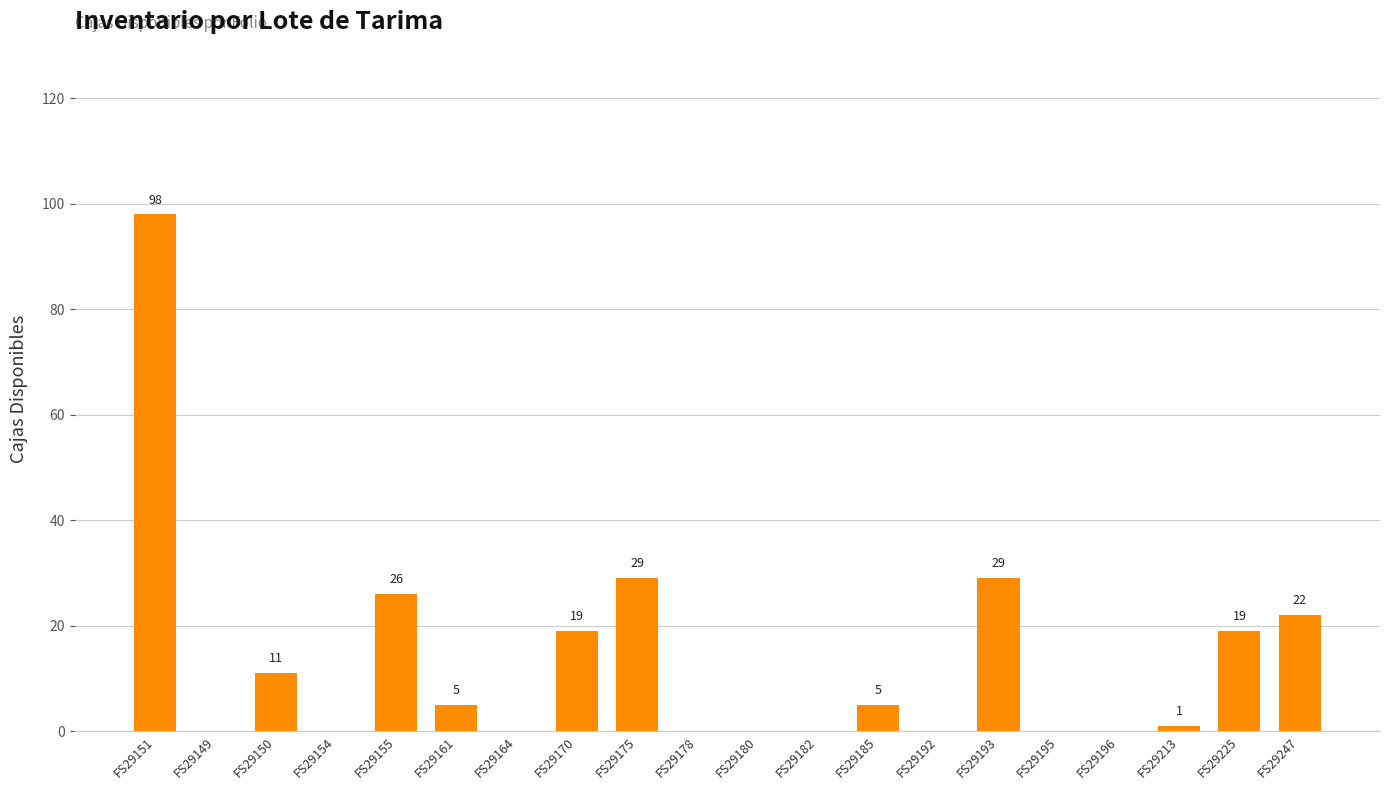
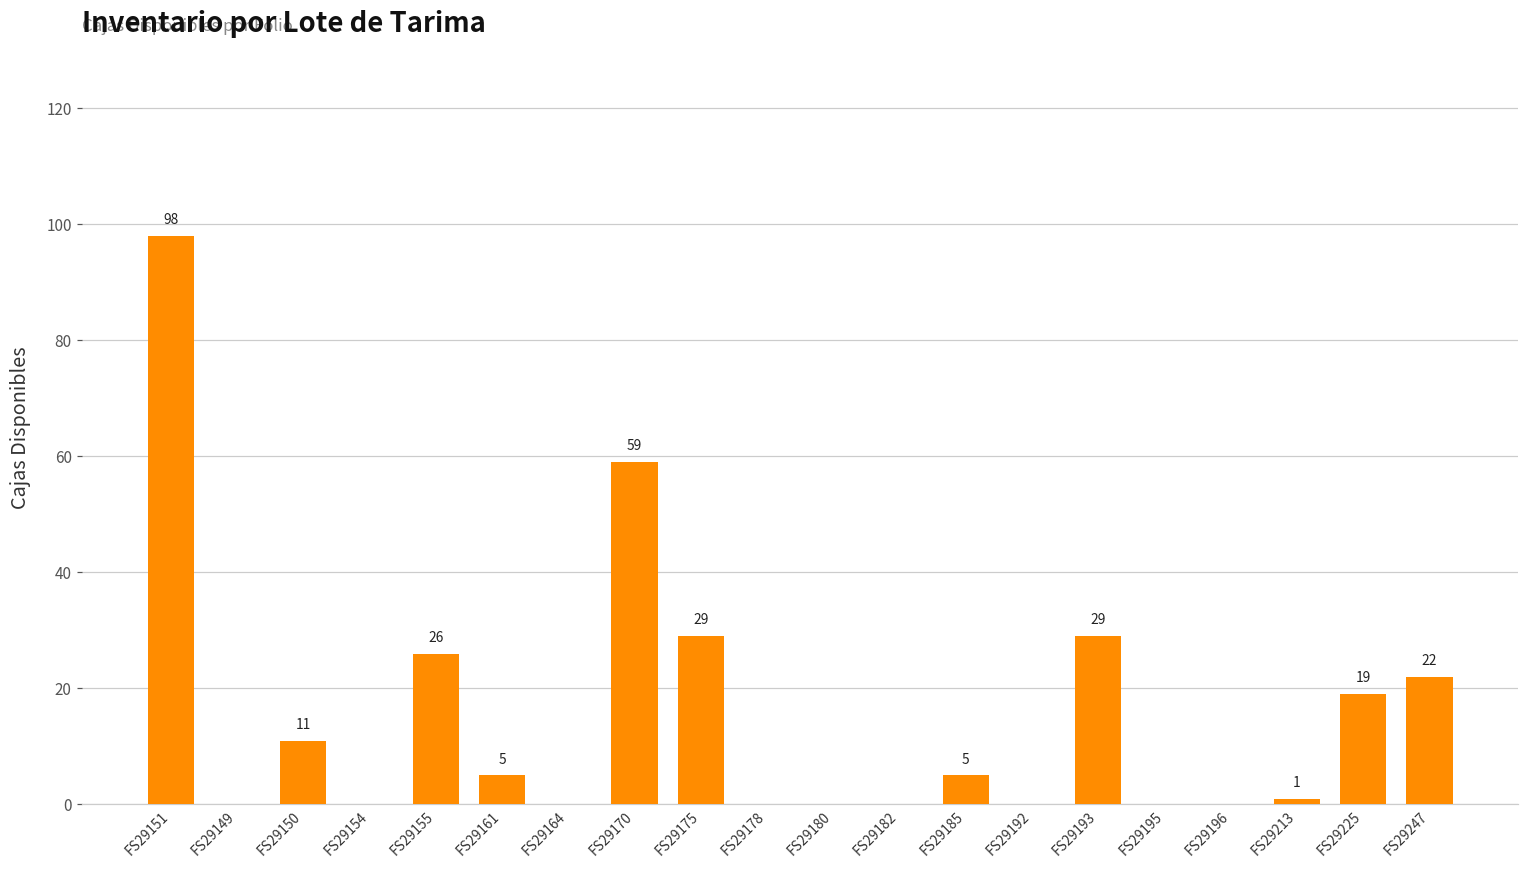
FS29170: 19 -> 59
